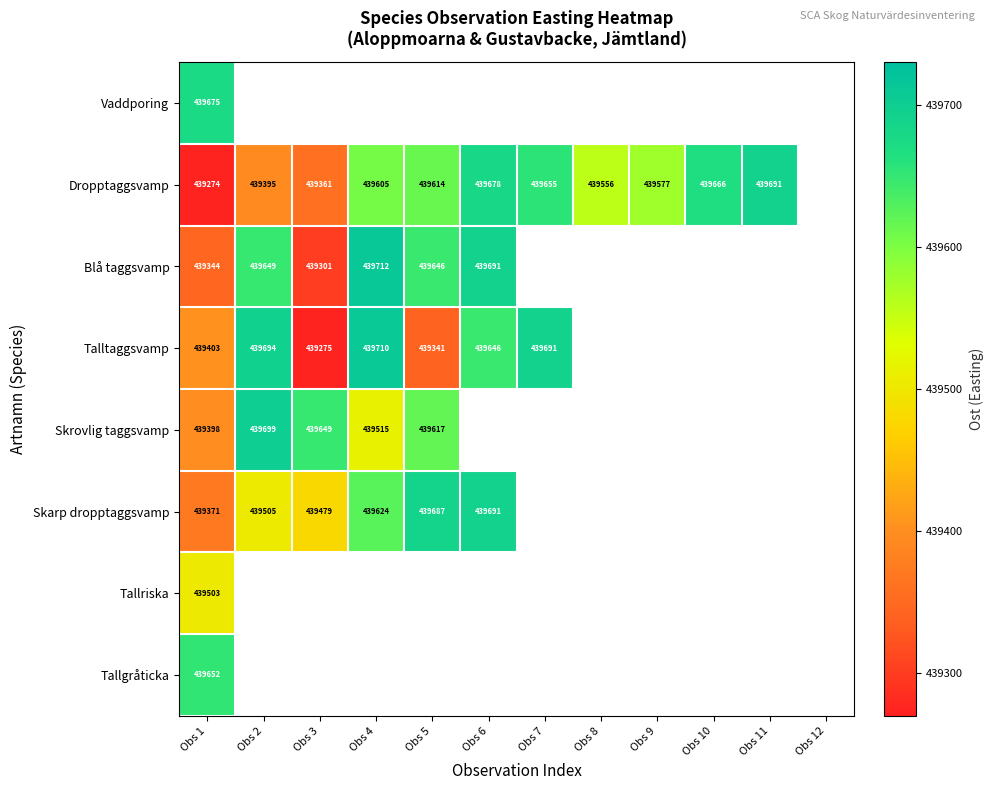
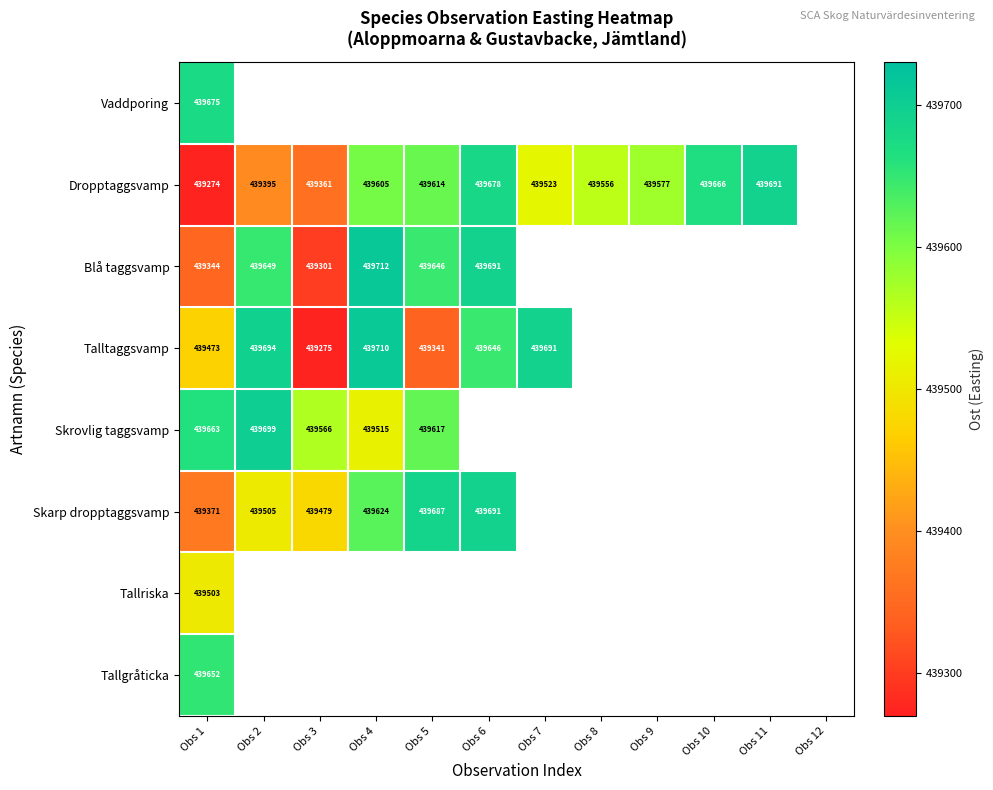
Dropptaggsvamp, Obs 7: 439655 -> 439523
Talltaggsvamp, Obs 1: 439403 -> 439473
Skrovlig taggsvamp, Obs 1: 439398 -> 439663
Skrovlig taggsvamp, Obs 3: 439649 -> 439566
